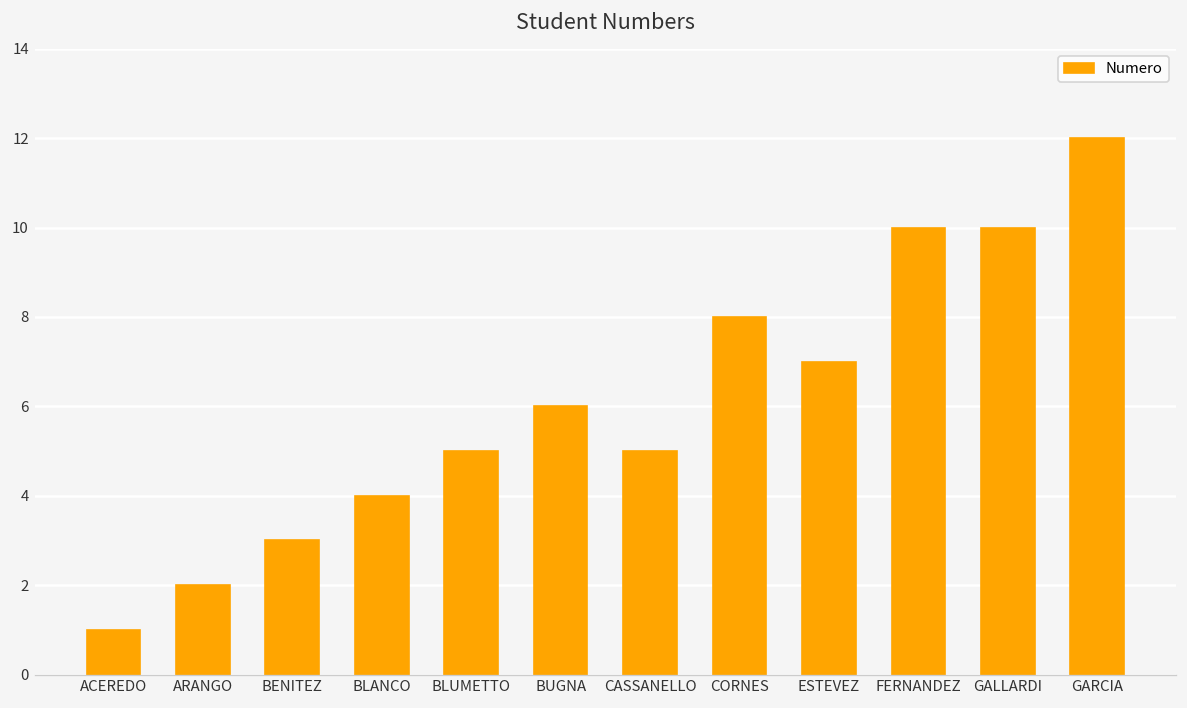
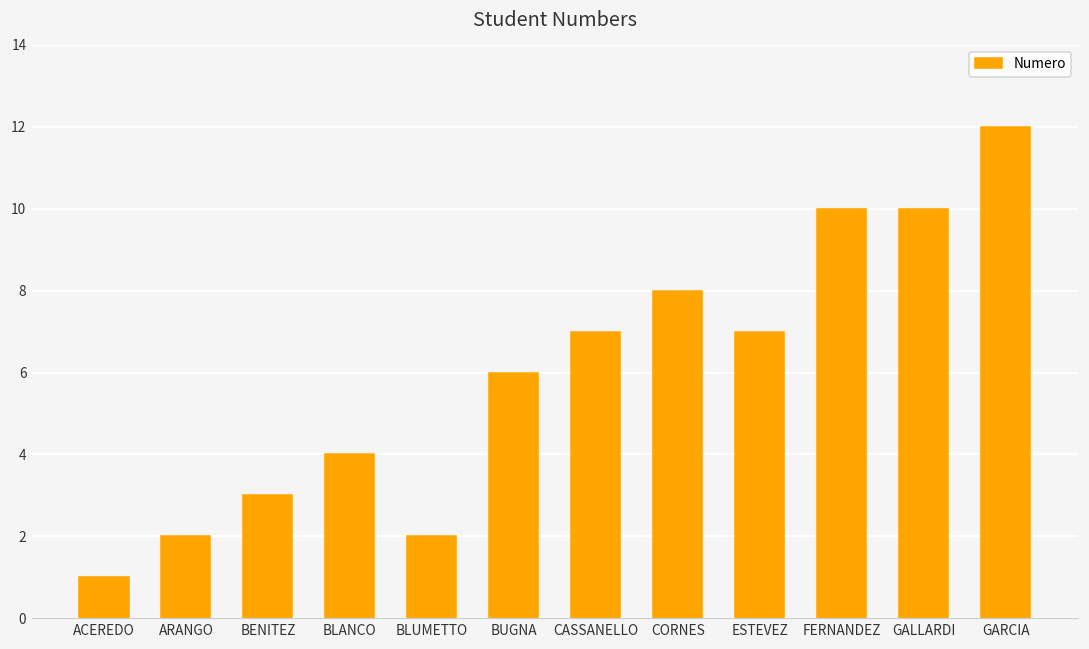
BLUMETTO: 5 -> 2
CASSANELLO: 5 -> 7
